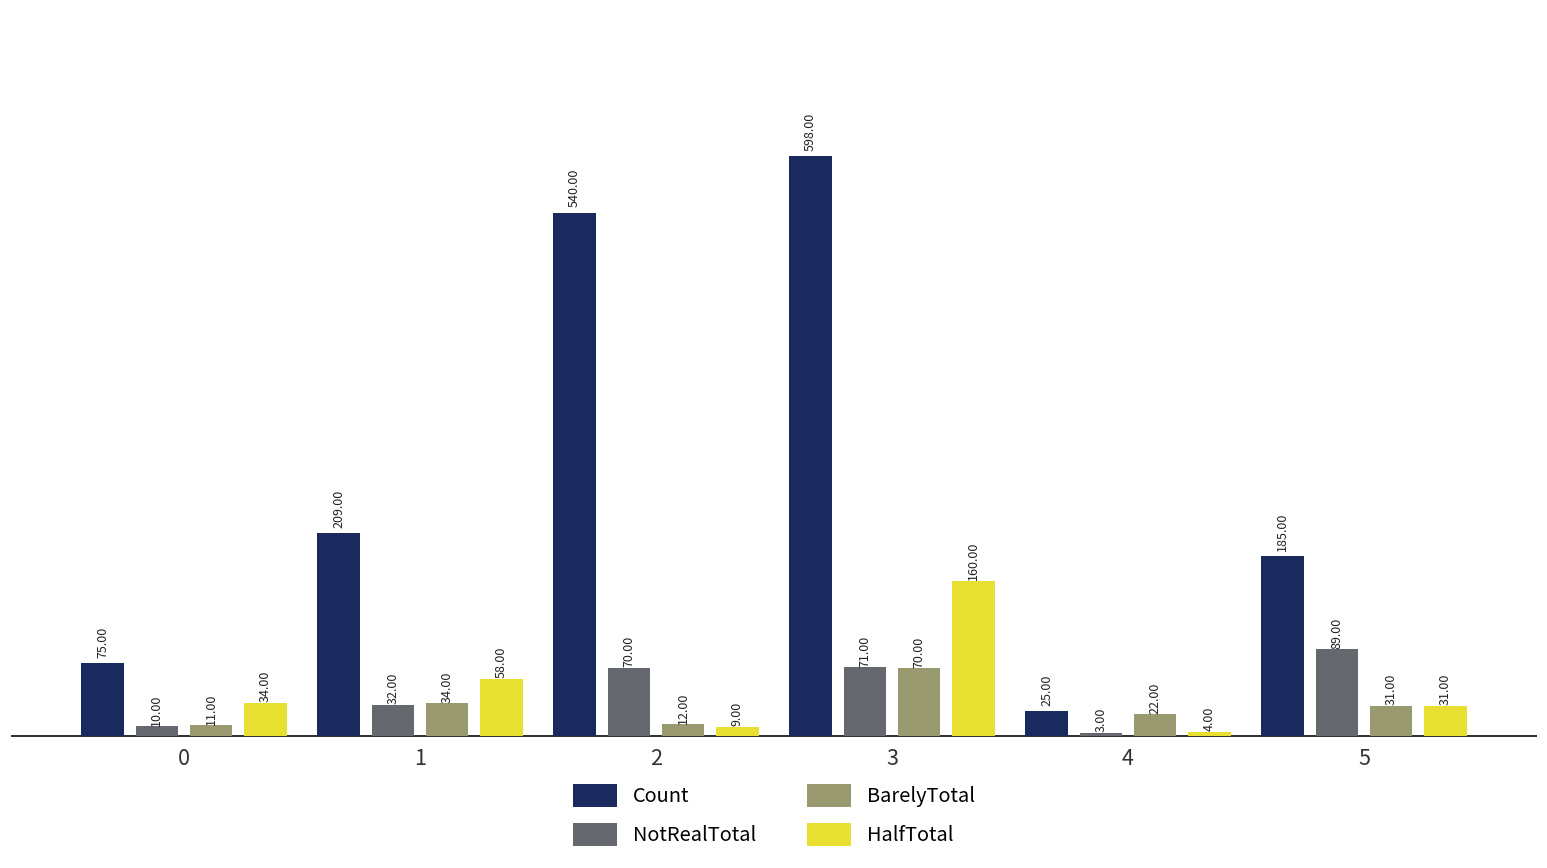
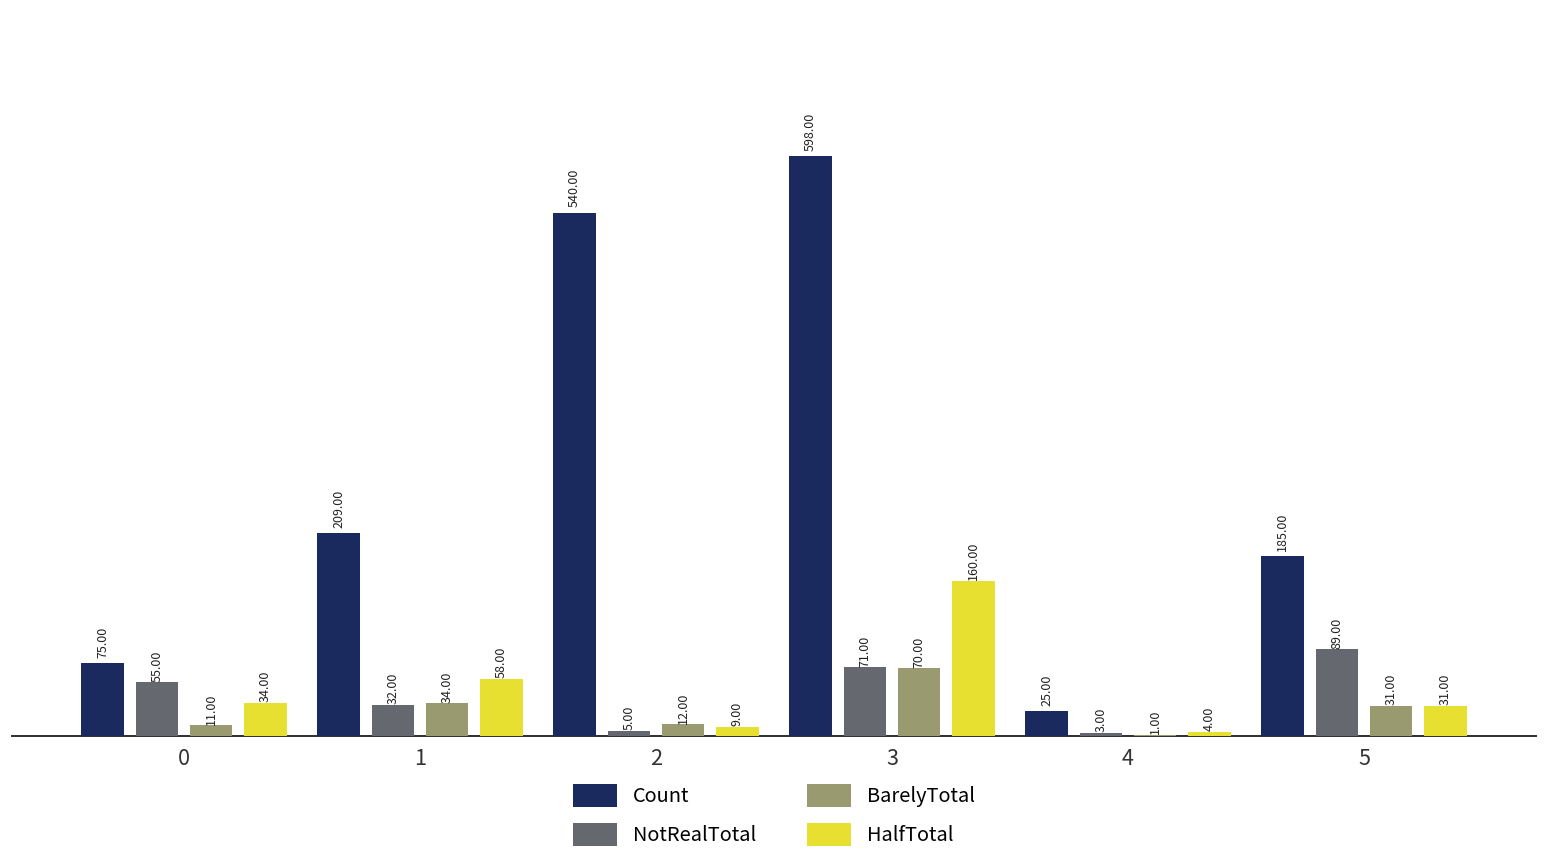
NotRealTotal, 0: 10.00 -> 55.00
NotRealTotal, 2: 70.00 -> 5.00
BarelyTotal, 4: 22.00 -> 1.00
